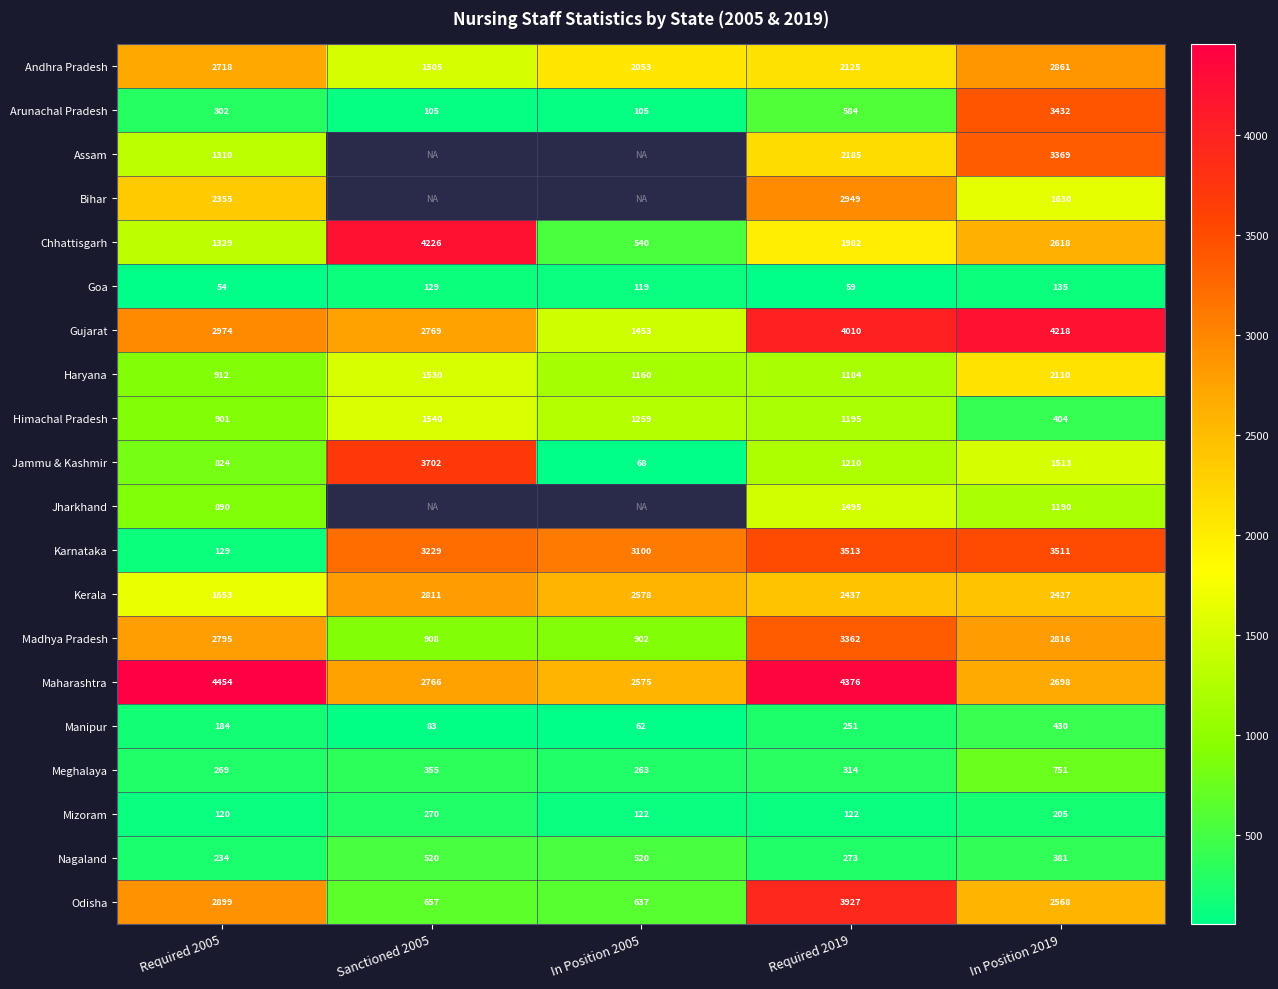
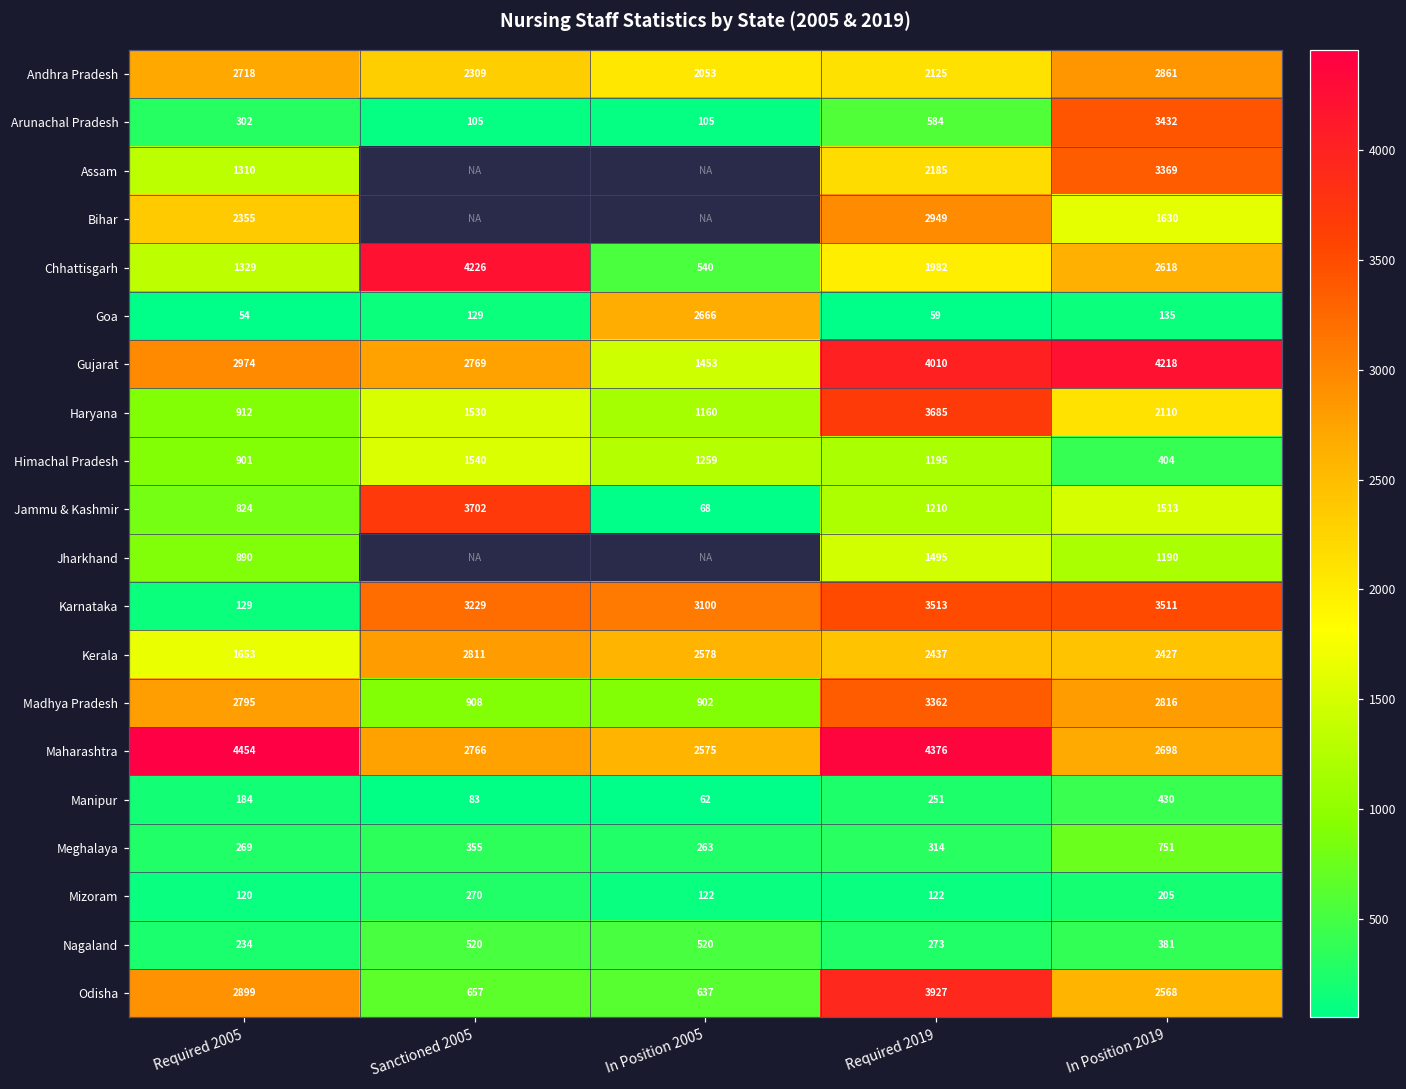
Andhra Pradesh, Sanctioned 2005: 1505 -> 2309
Goa, In Position 2005: 119 -> 2666
Haryana, Required 2019: 1184 -> 3685
